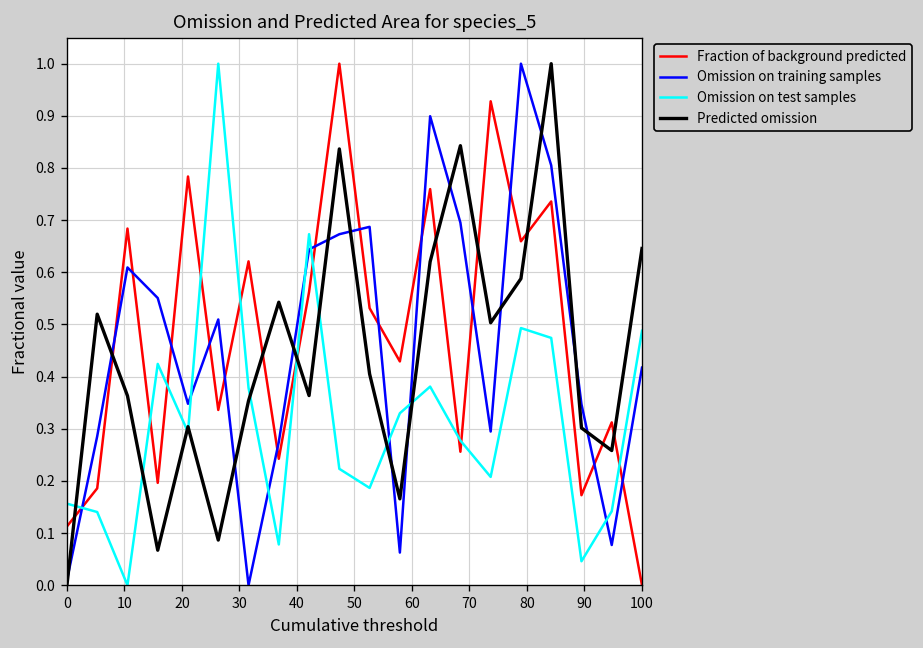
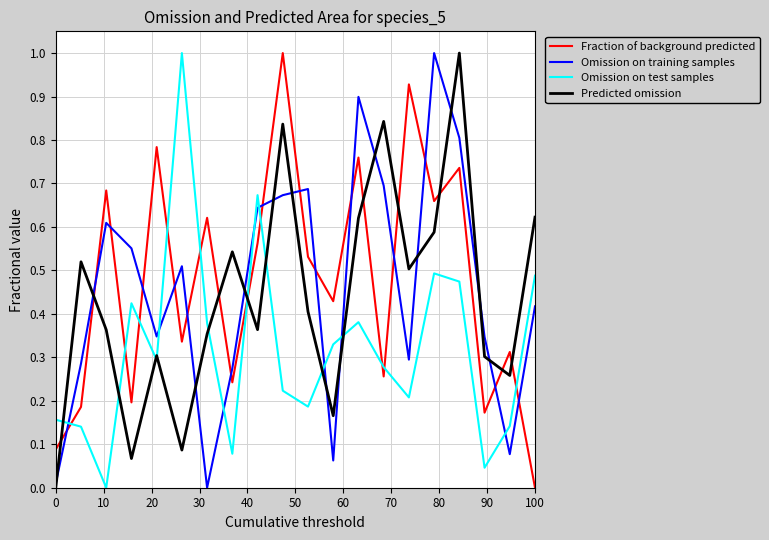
Fraction of background predicted, 0: 0.11 -> 0.09
Predicted omission, 100: 0.65 -> 0.62
